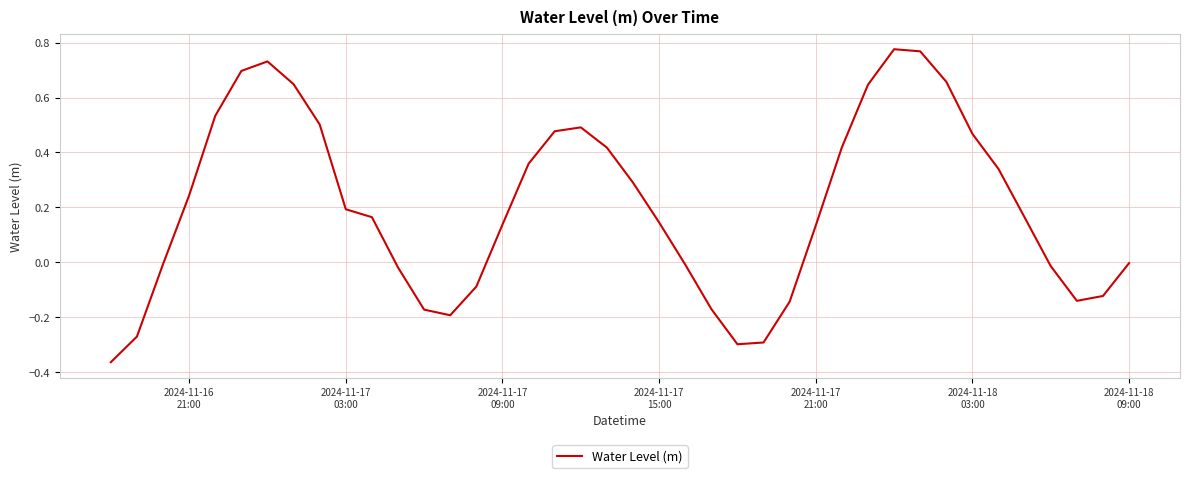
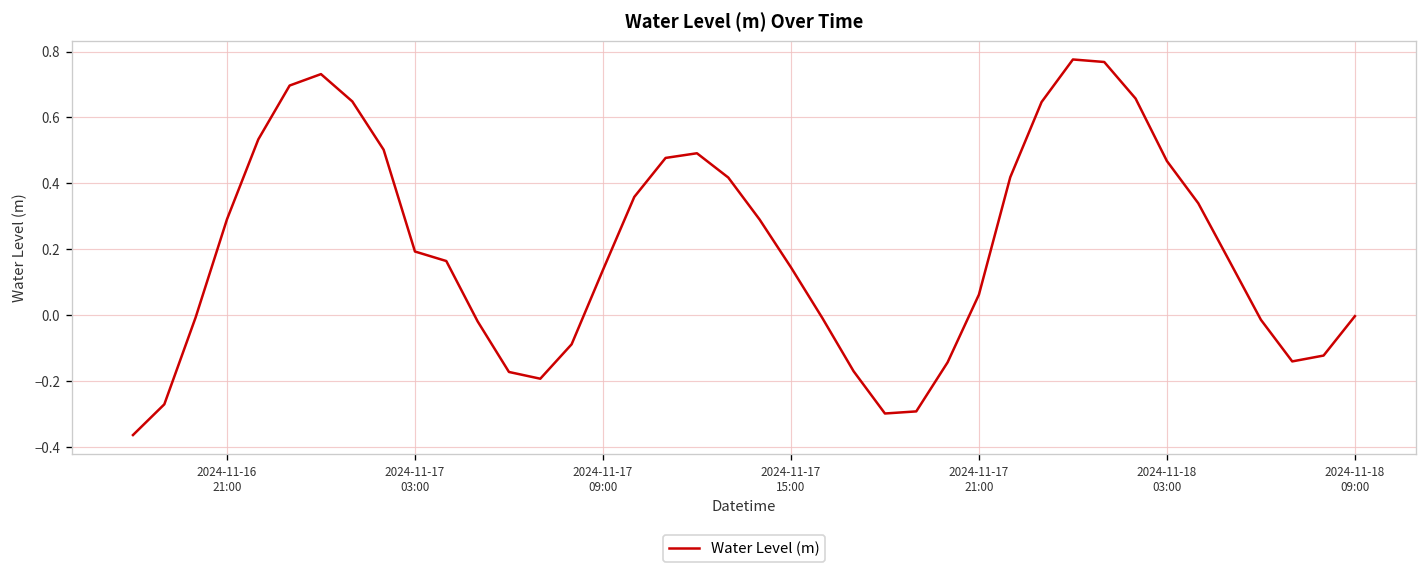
2024-11-16 21:00: 0.24 -> 0.29
2024-11-17 21:00: 0.13 -> 0.06
